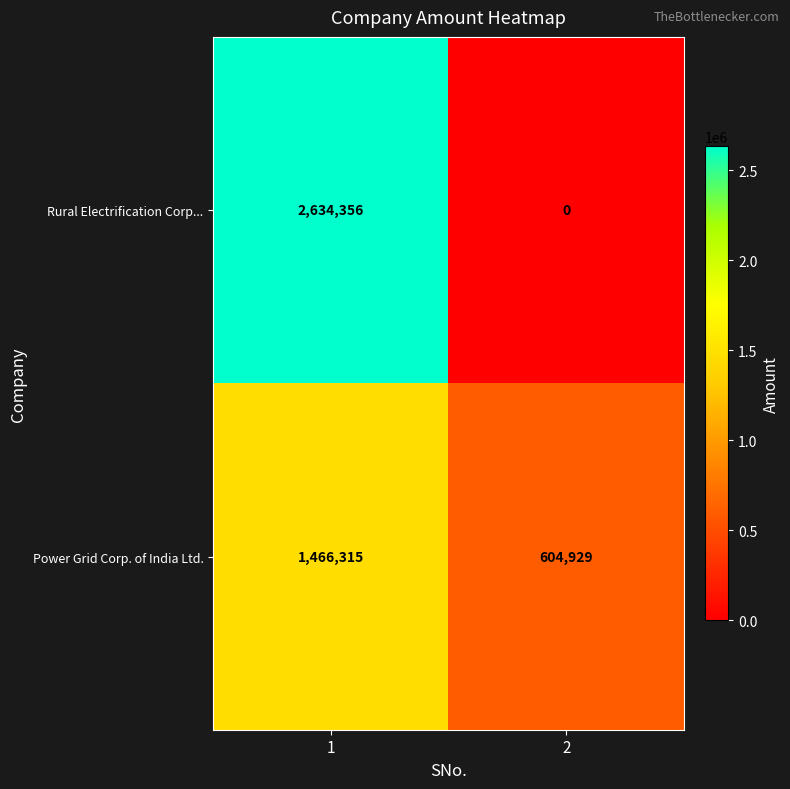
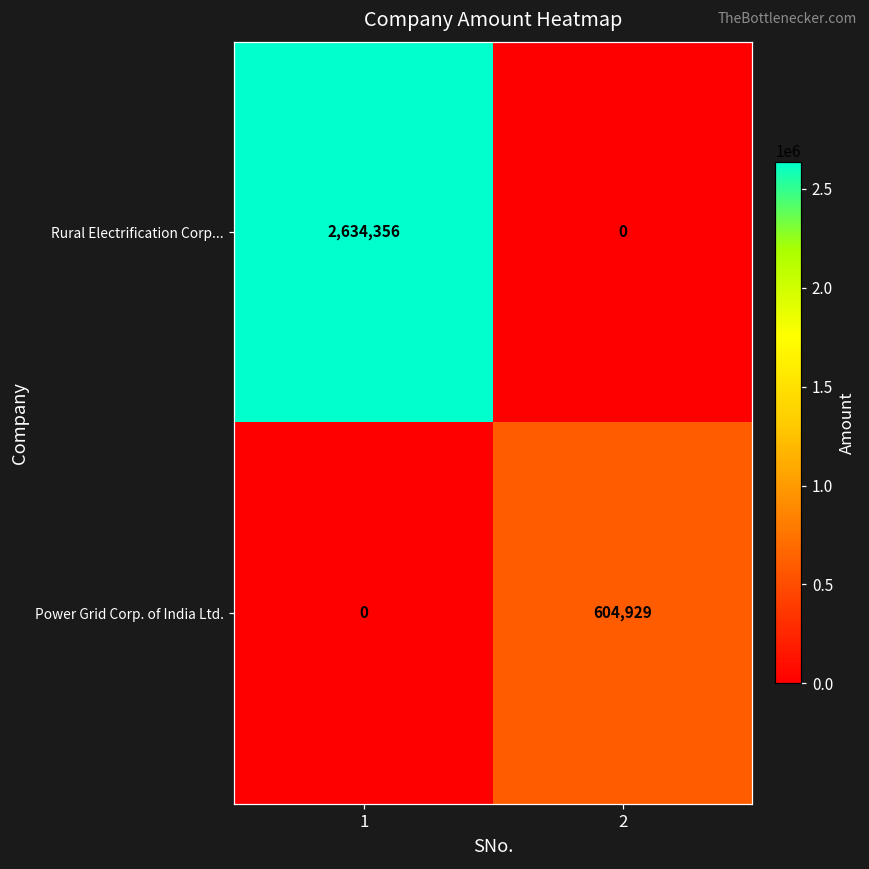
Power Grid Corp. of India Ltd., 1: 1,466,315 -> 0
